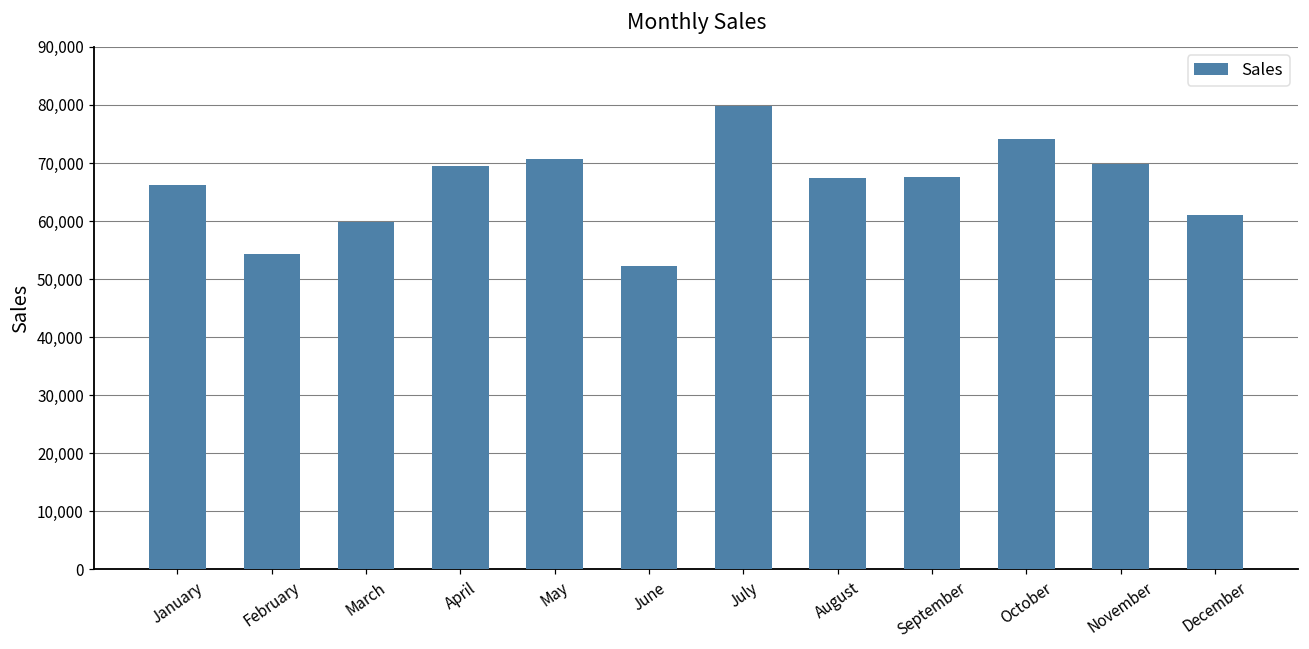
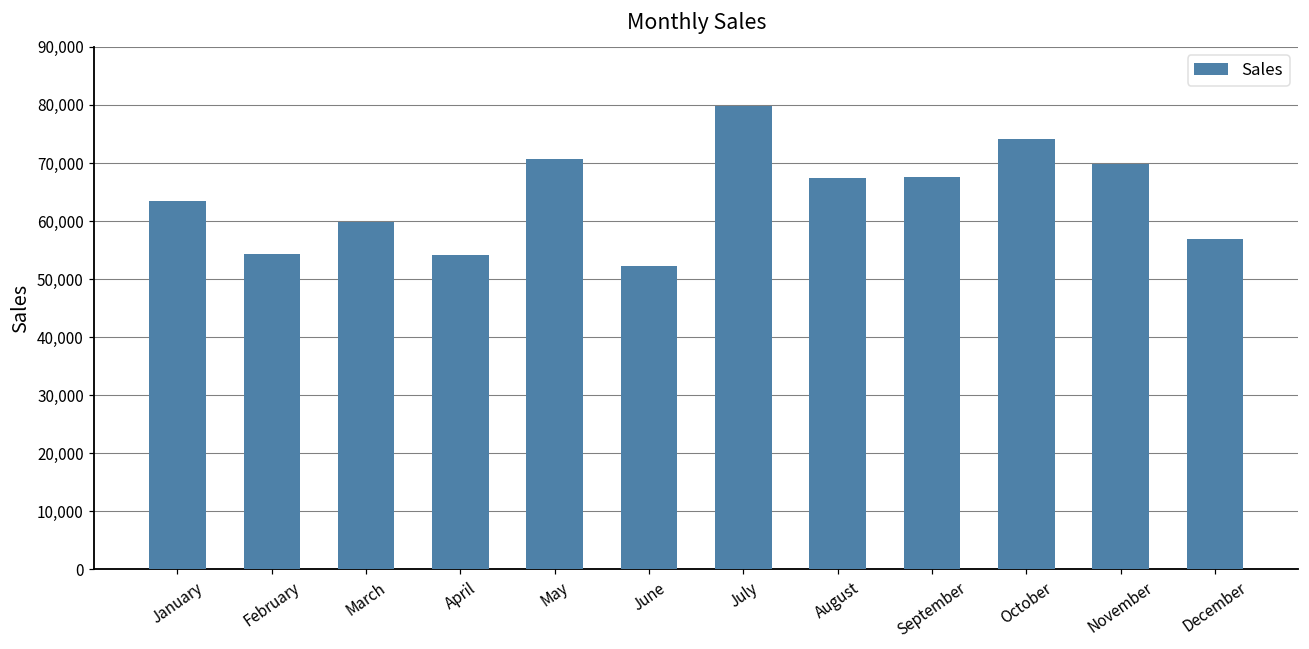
January: 66,000 -> 63,000
April: 69,000 -> 54,000
December: 61,000 -> 57,000
